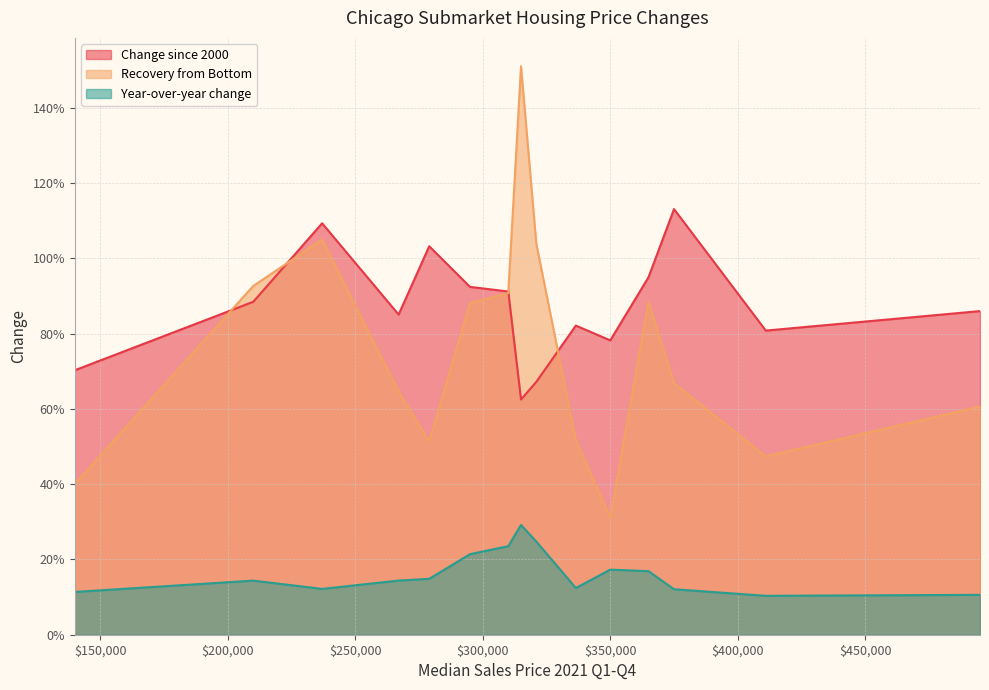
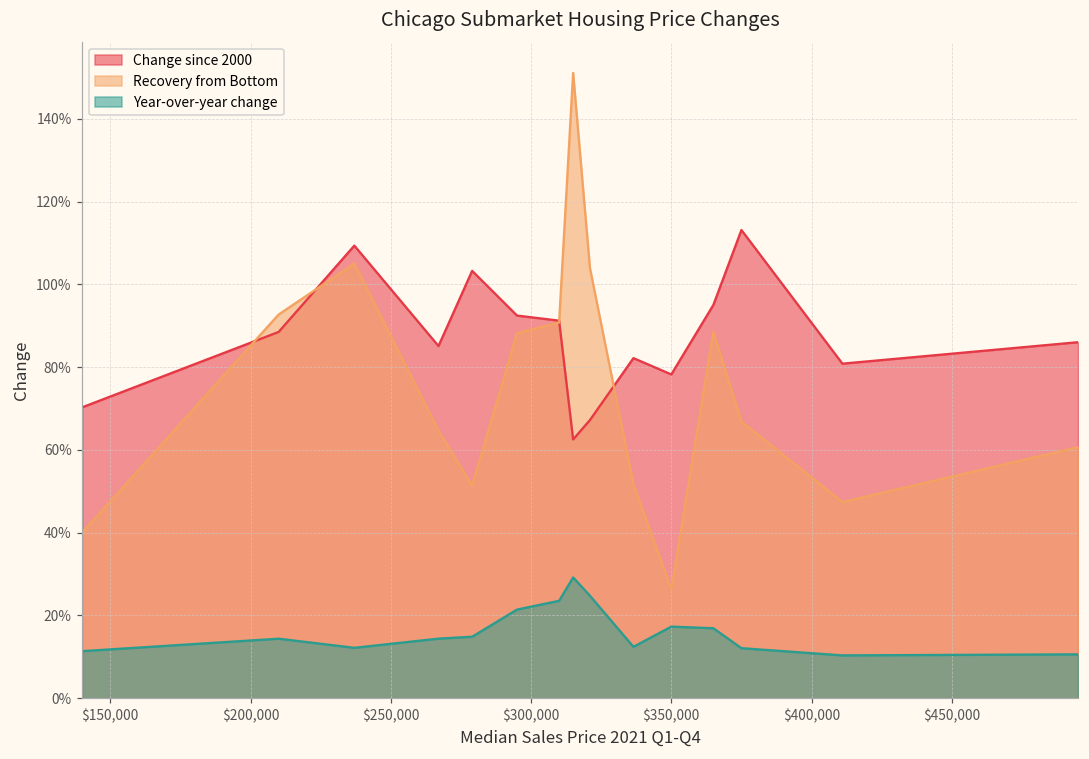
Recovery from Bottom, $350,000: 31% -> 26%
